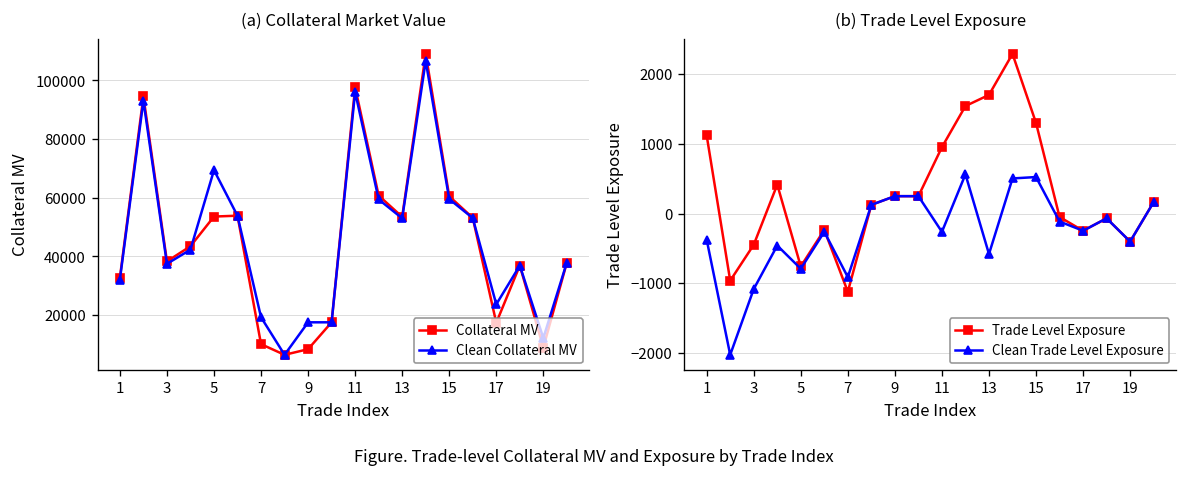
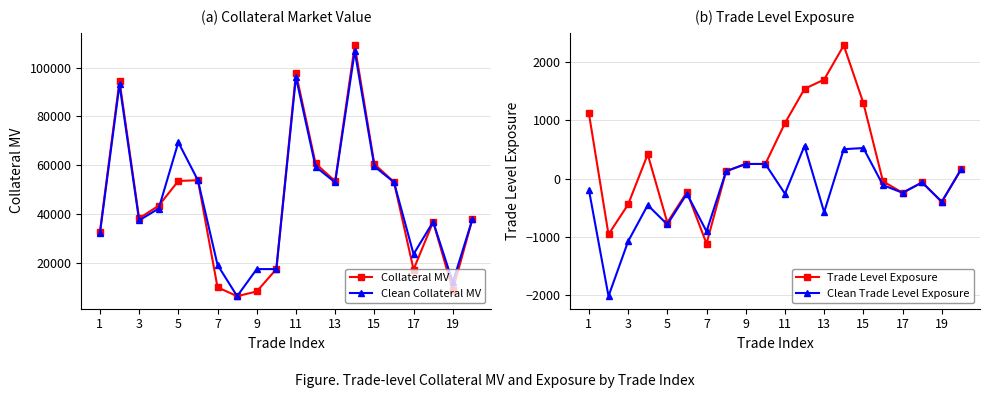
(b) Trade Level Exposure, Clean Trade Level Exposure, 1: -400 -> -200
